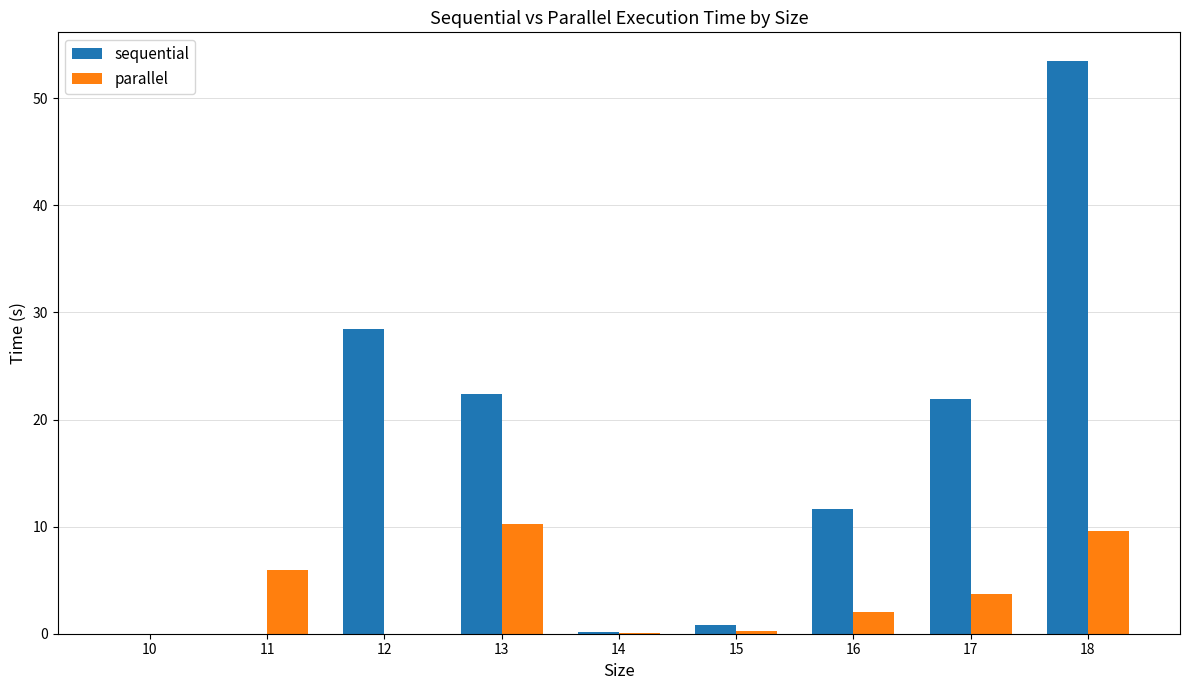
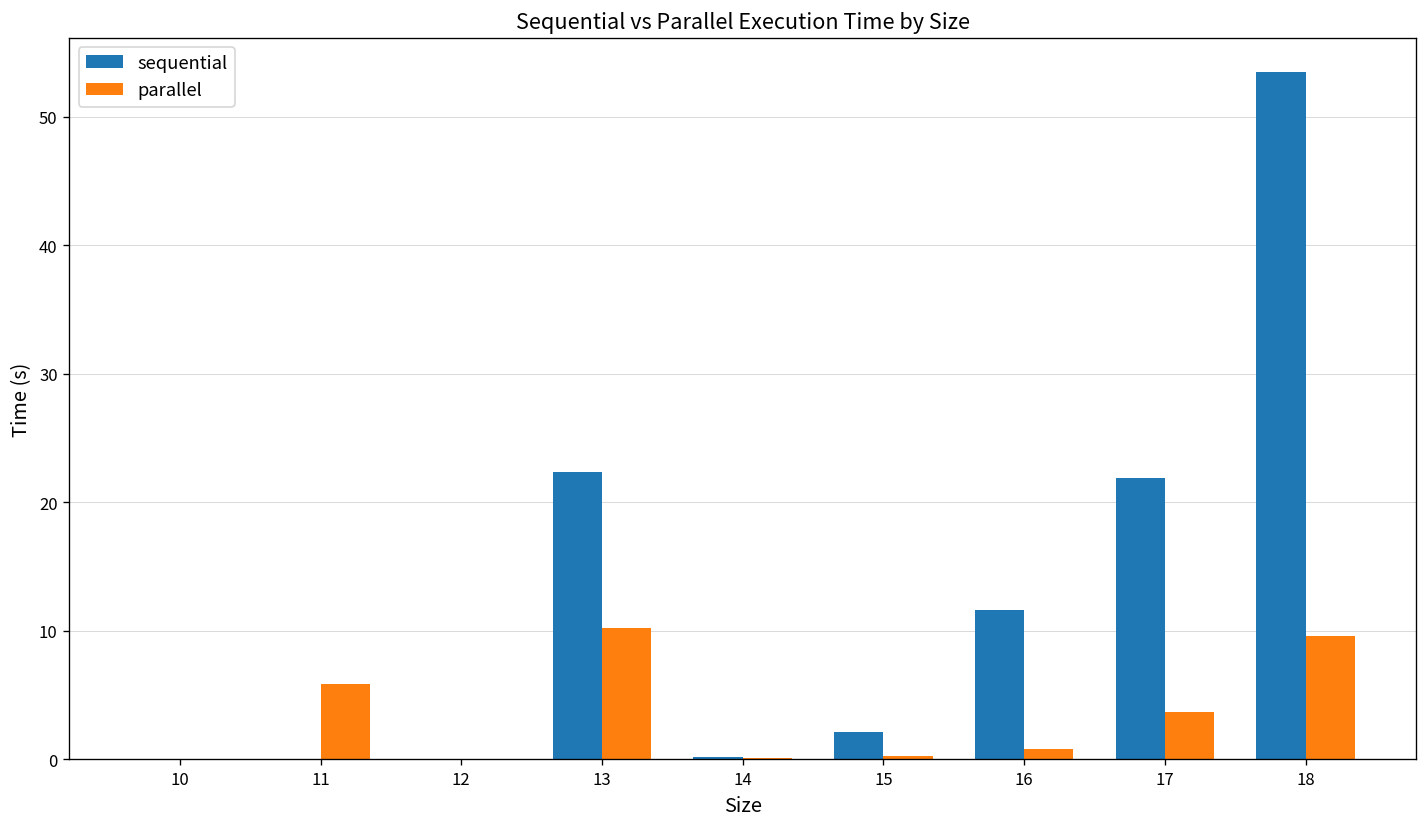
sequential, 12: 28.5 -> 0.0
sequential, 15: 0.8 -> 2.1
parallel, 16: 2.0 -> 0.8
